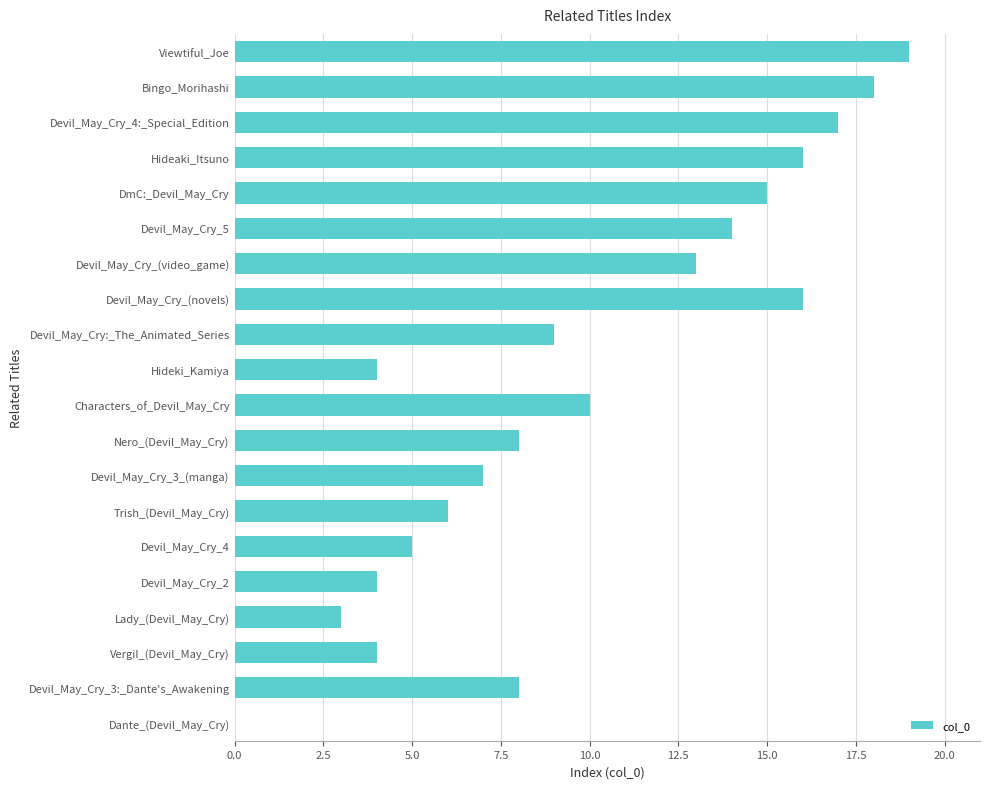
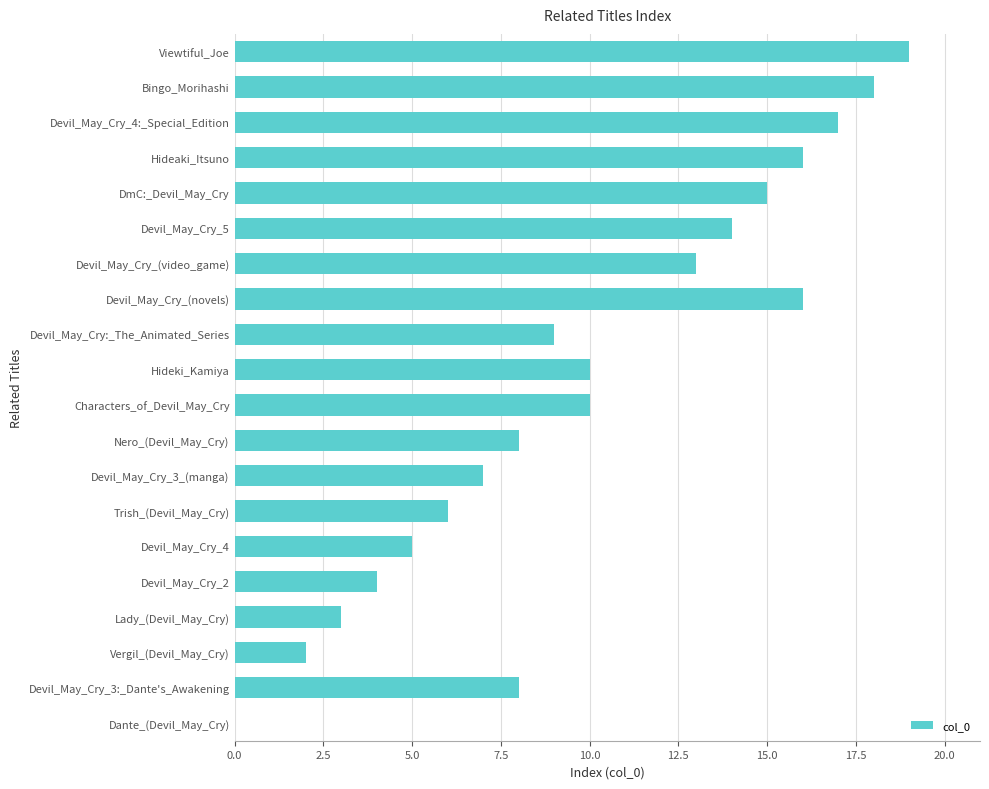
Hideki_Kamiya: 4 -> 10
Vergil_(Devil_May_Cry): 4 -> 2
